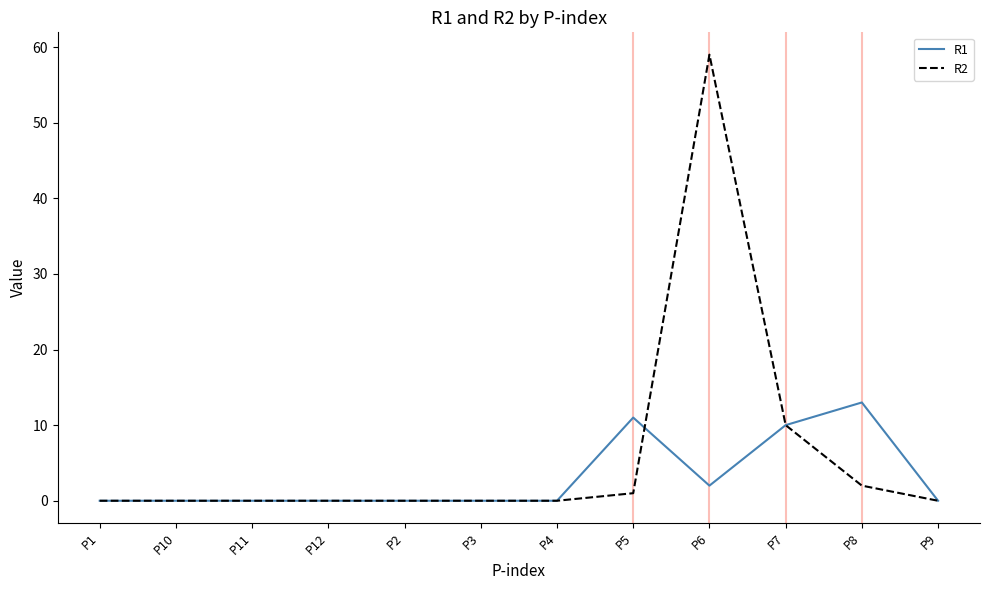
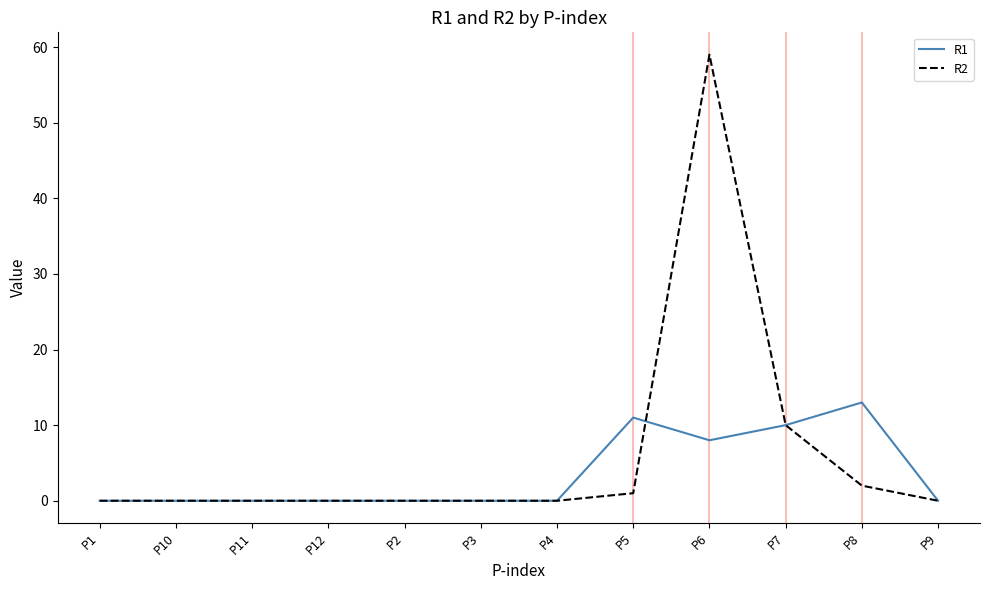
R1, P6: 2 -> 8
